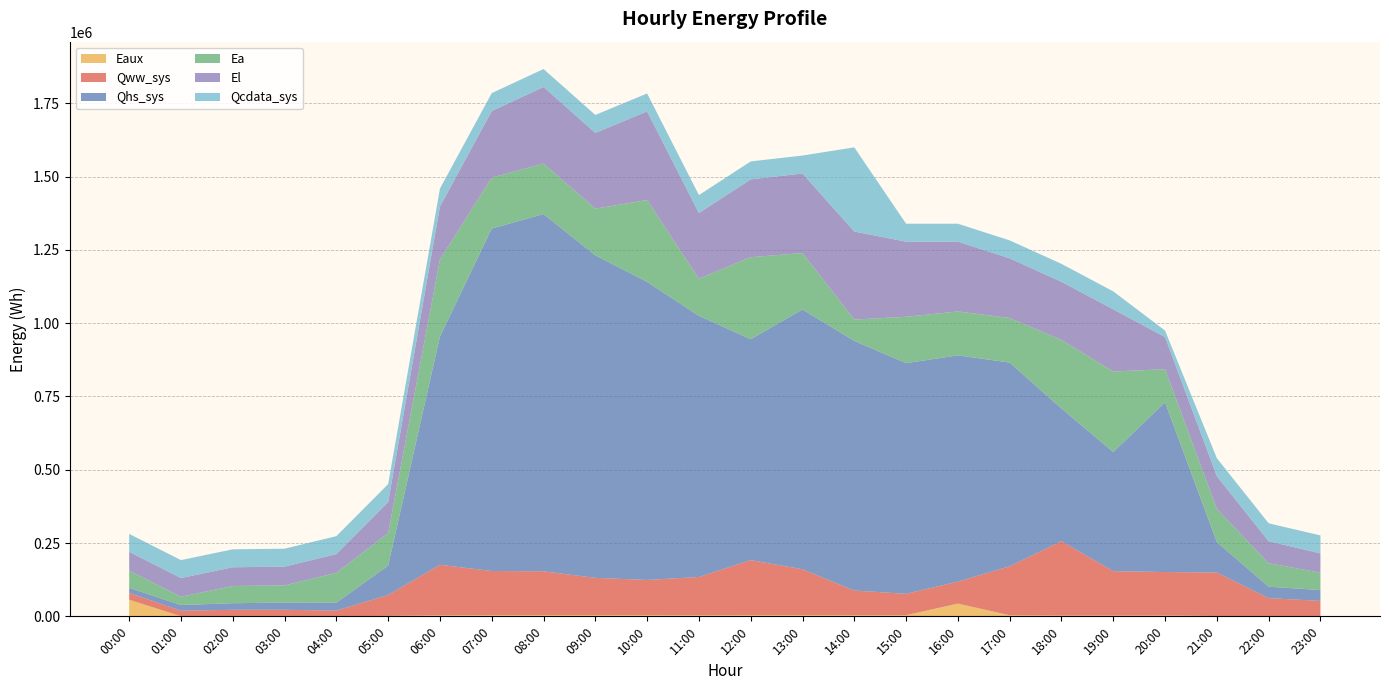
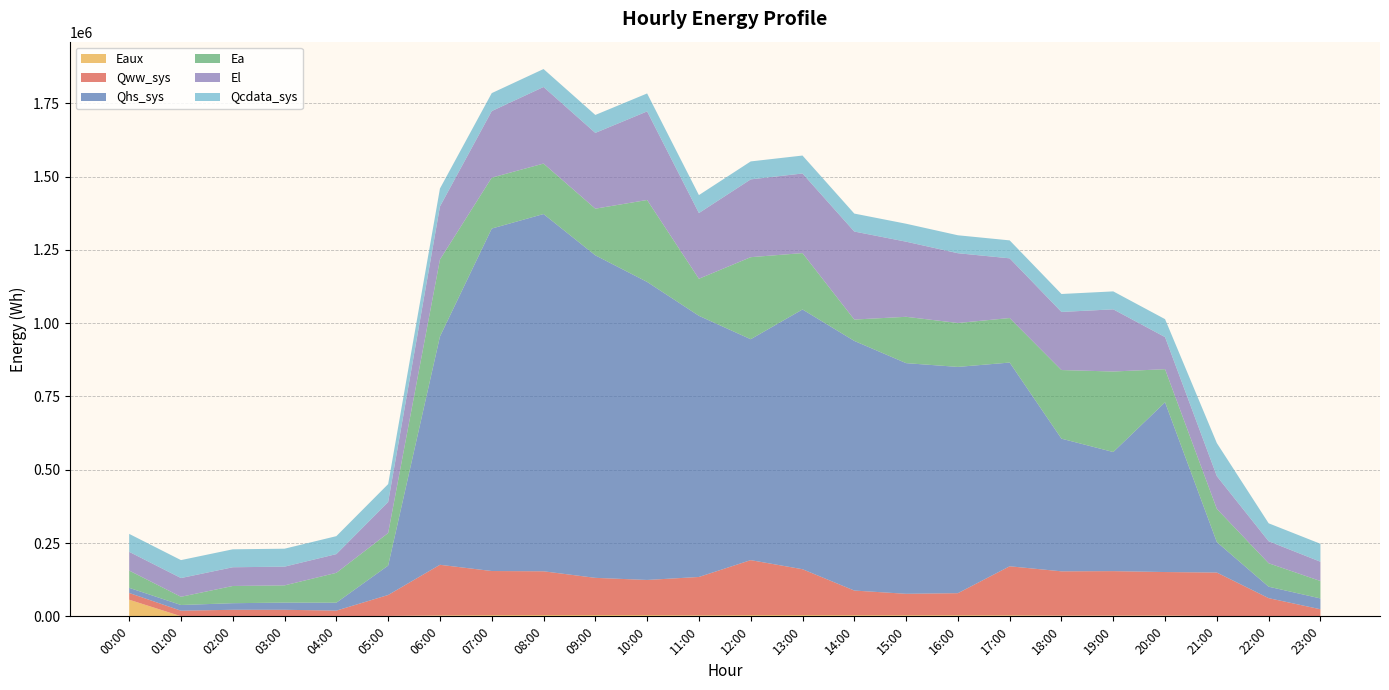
Qcdata_sys, 14:00: 290000 -> 60000
Eaux, 16:00: 40000 -> 0
Qww_sys, 18:00: 250000 -> 150000
Qcdata_sys, 20:00: 20000 -> 60000
Qcdata_sys, 21:00: 60000 -> 110000
Qww_sys, 23:00: 50000 -> 20000
